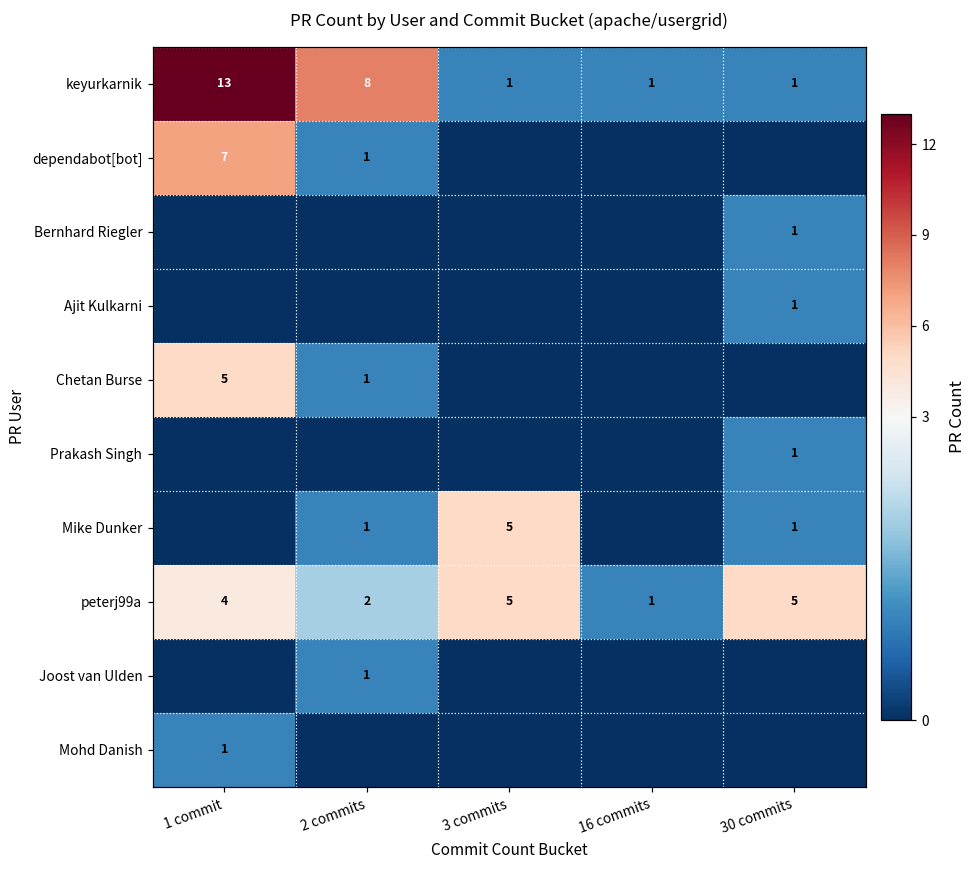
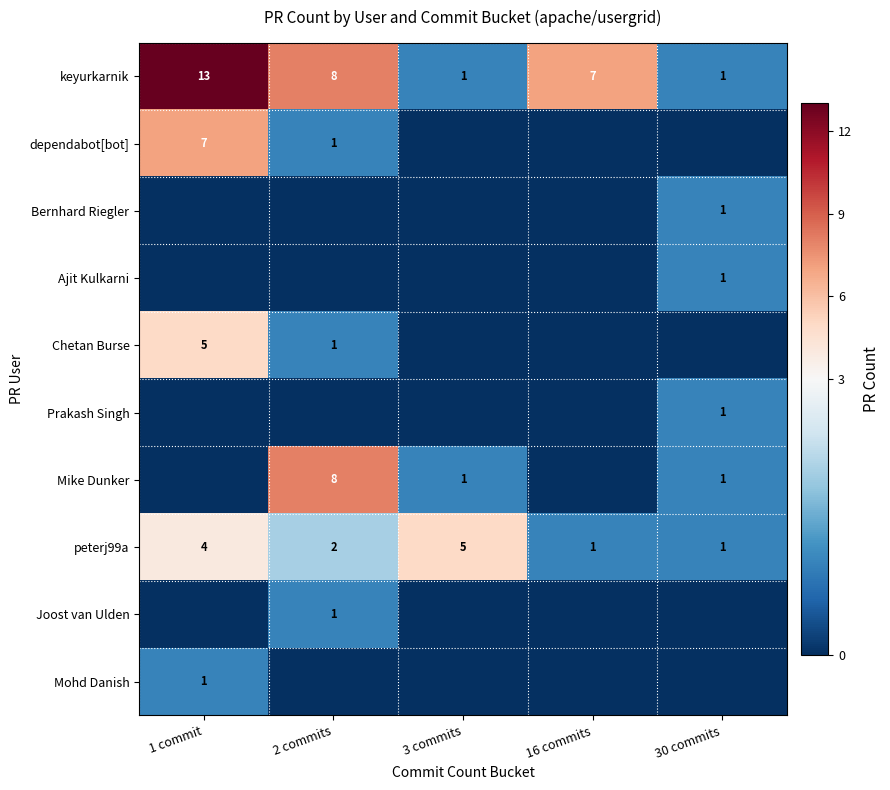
keyurkarnik, 16 commits: 1 -> 7
Mike Dunker, 2 commits: 1 -> 8
Mike Dunker, 3 commits: 5 -> 1
peterj99a, 30 commits: 5 -> 1
